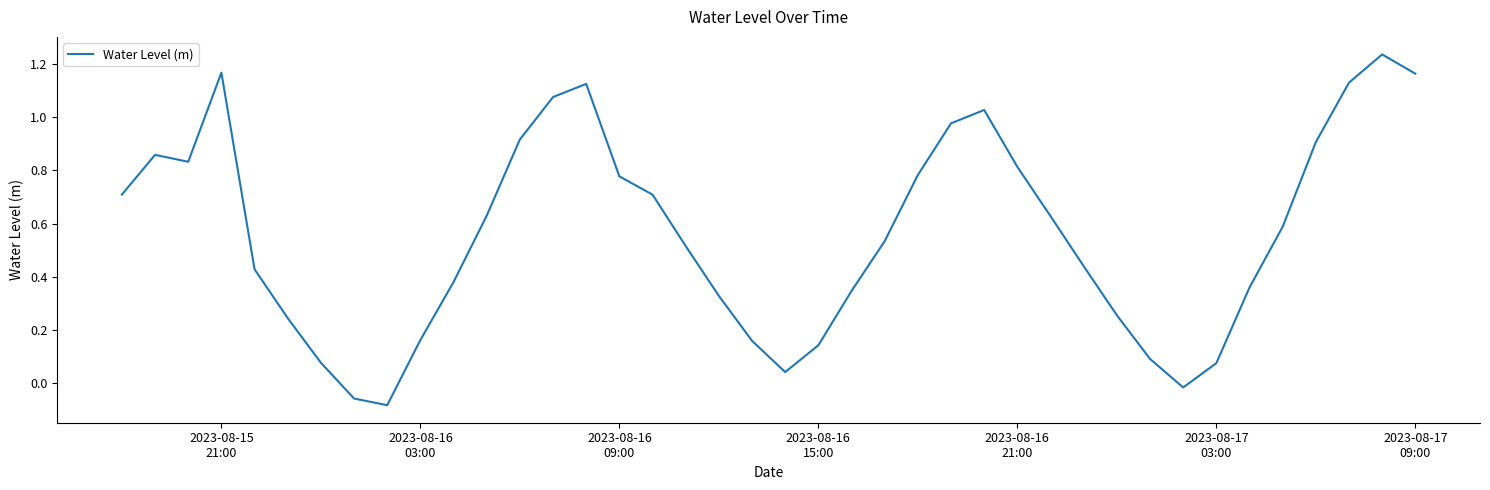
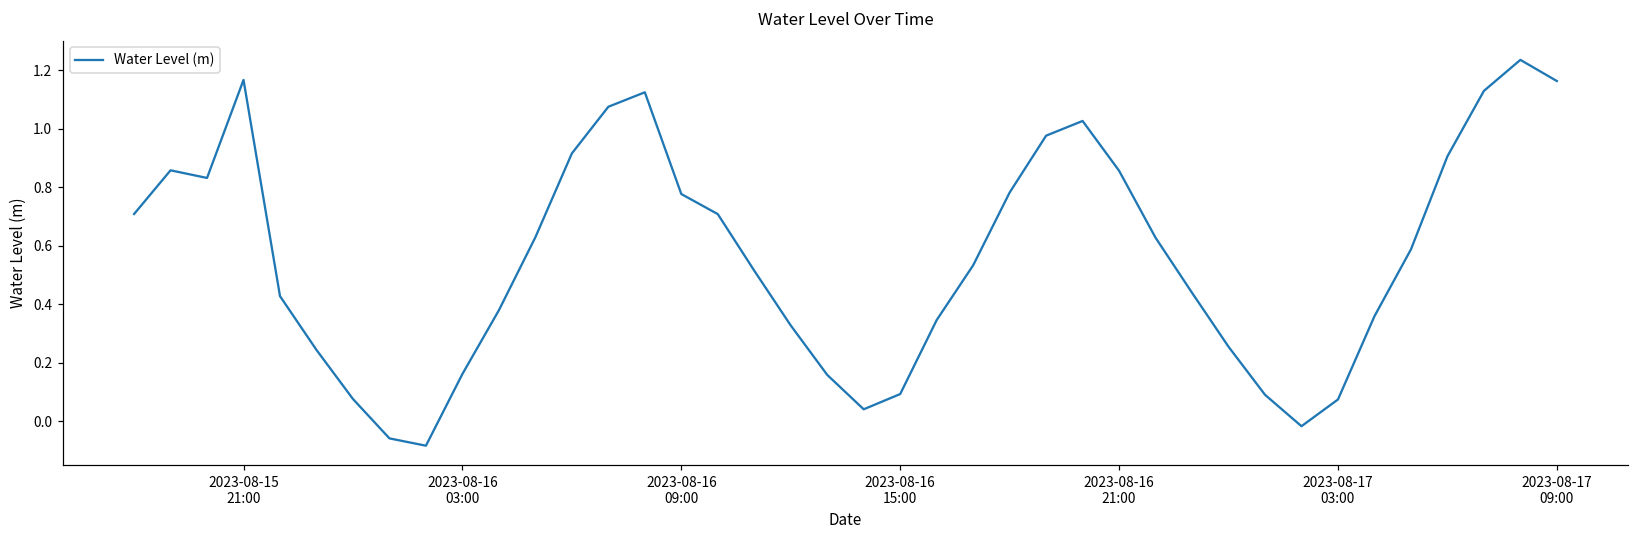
2023-08-16 15:00: 0.14 -> 0.09
2023-08-16 21:00: 0.81 -> 0.86
